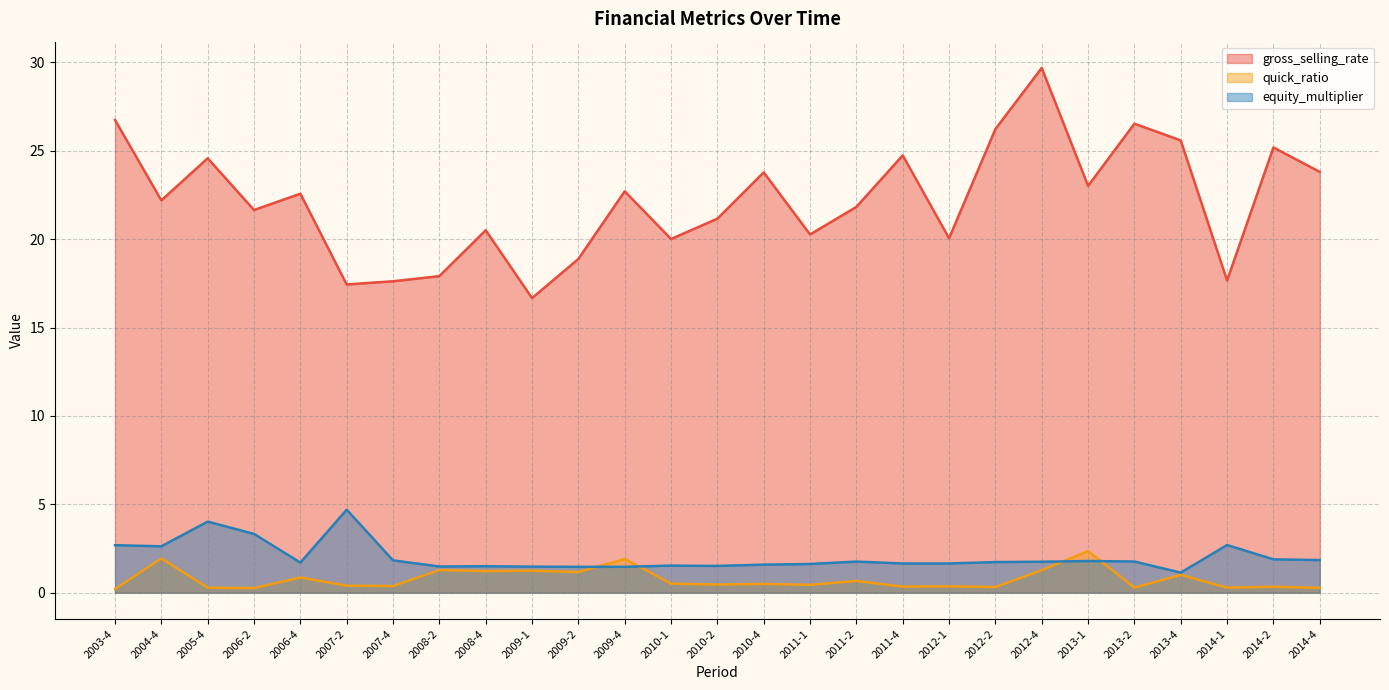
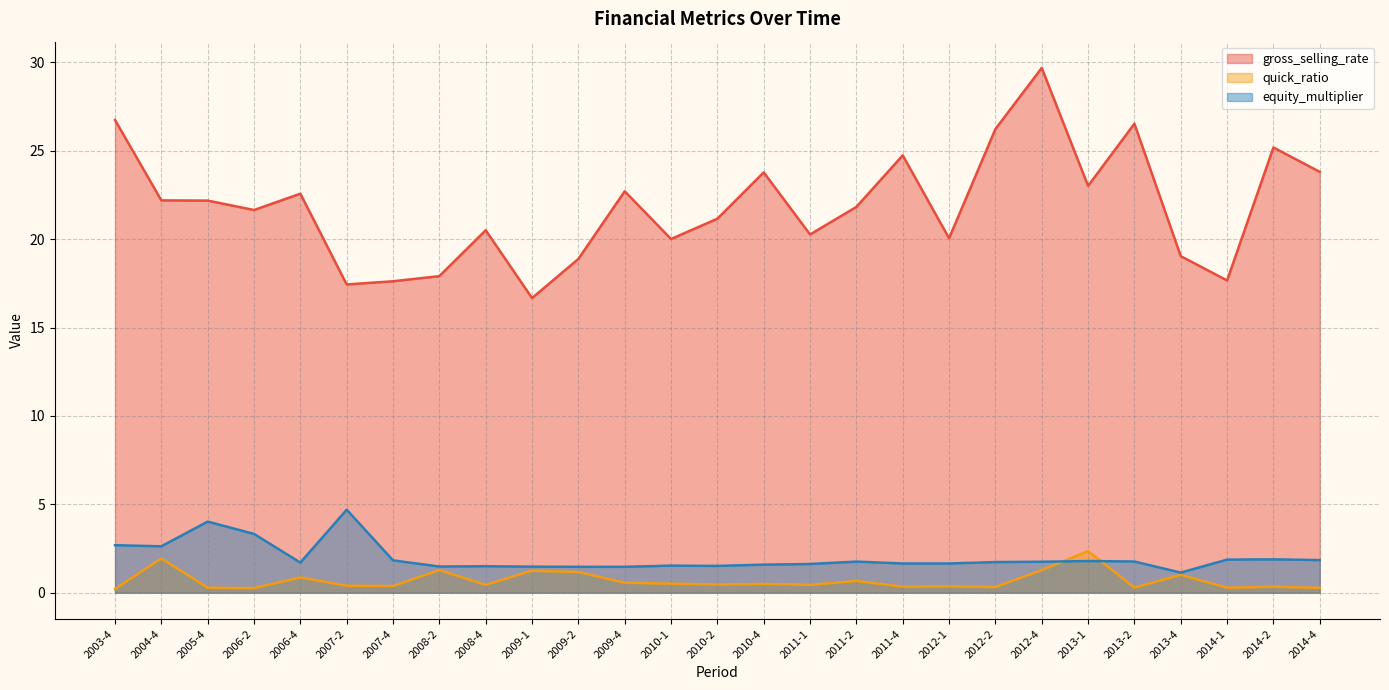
gross_selling_rate, 2005-4: 24.6 -> 22.2
quick_ratio, 2008-4: 1.2 -> 0.4
quick_ratio, 2009-4: 1.9 -> 0.6
gross_selling_rate, 2013-4: 25.6 -> 19.0
equity_multiplier, 2014-1: 2.7 -> 1.9
